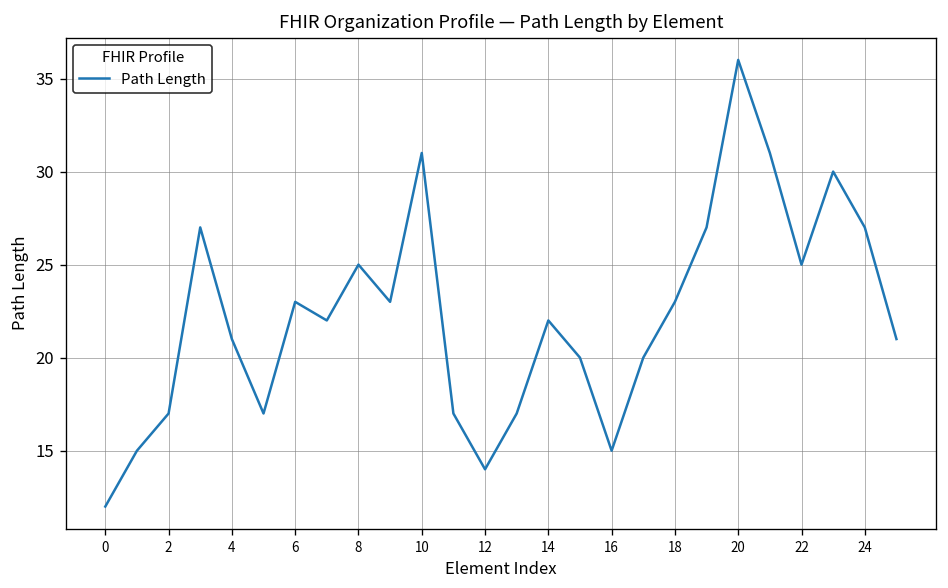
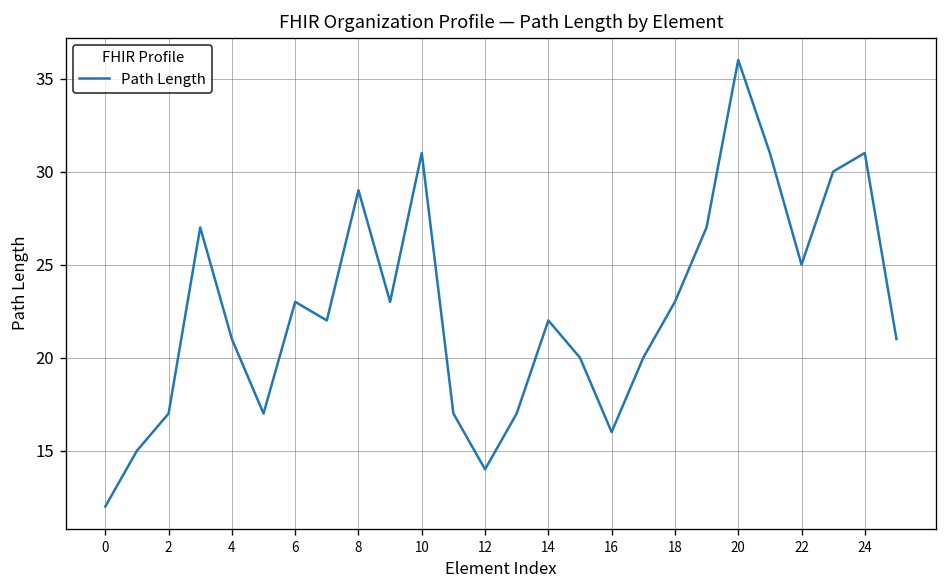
8: 25 -> 29
16: 15 -> 16
24: 27 -> 31
